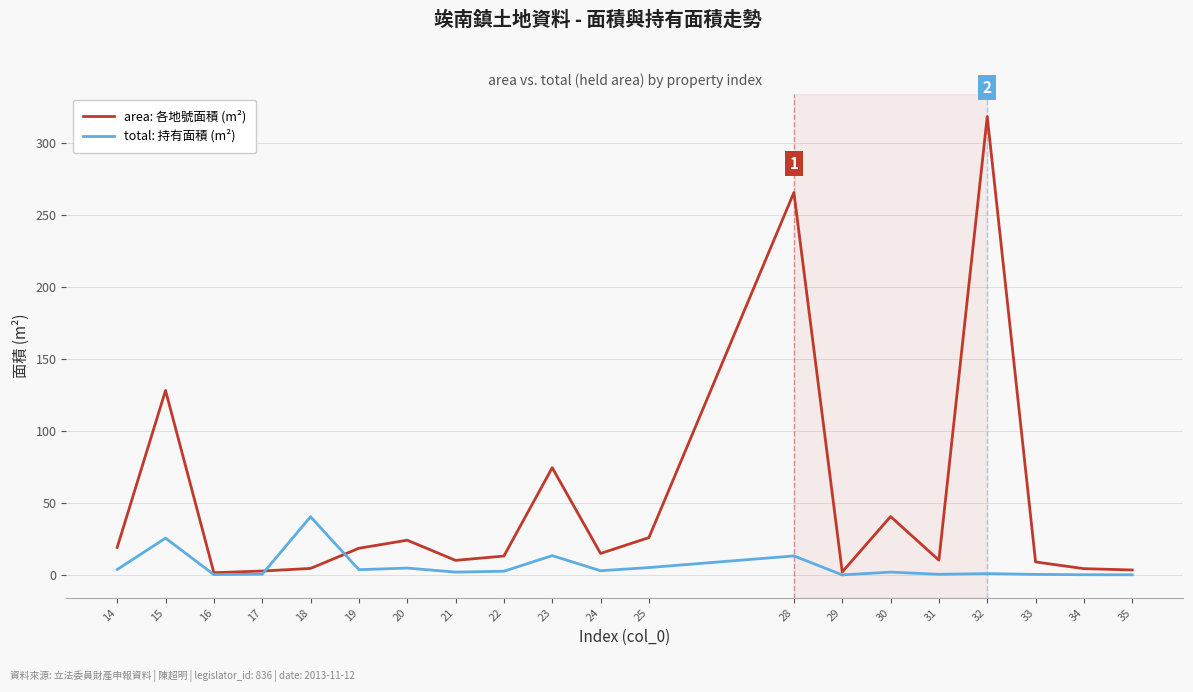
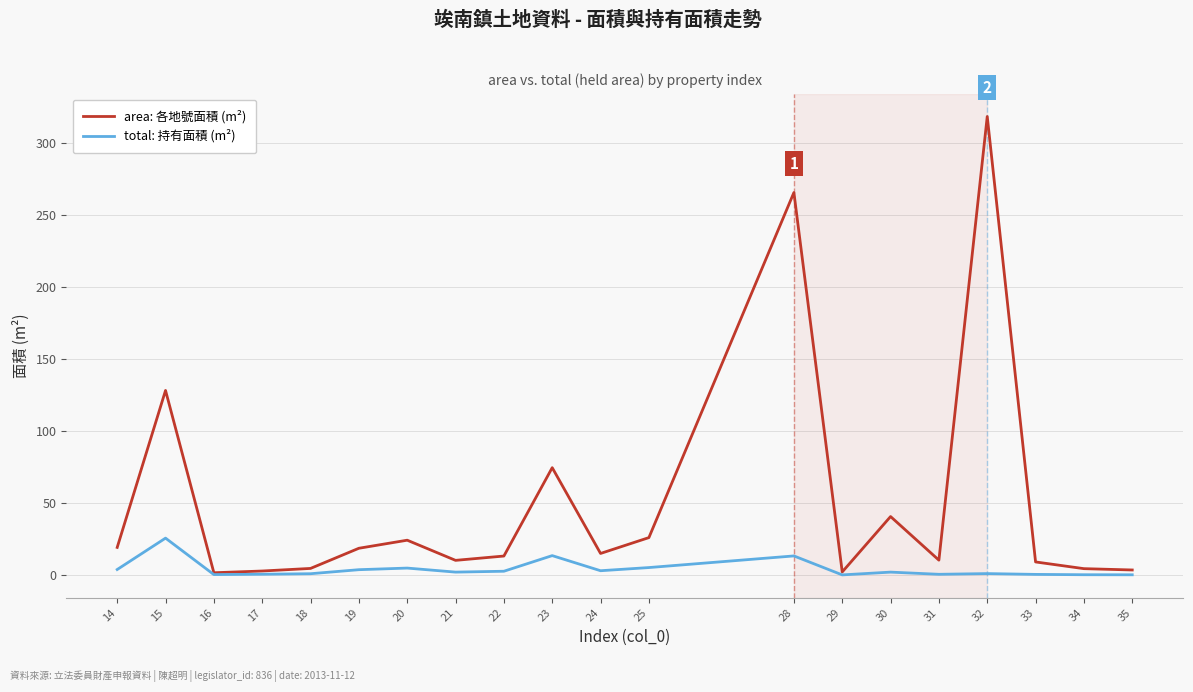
total: 持有面積 (m²), 18: 40 -> 1
